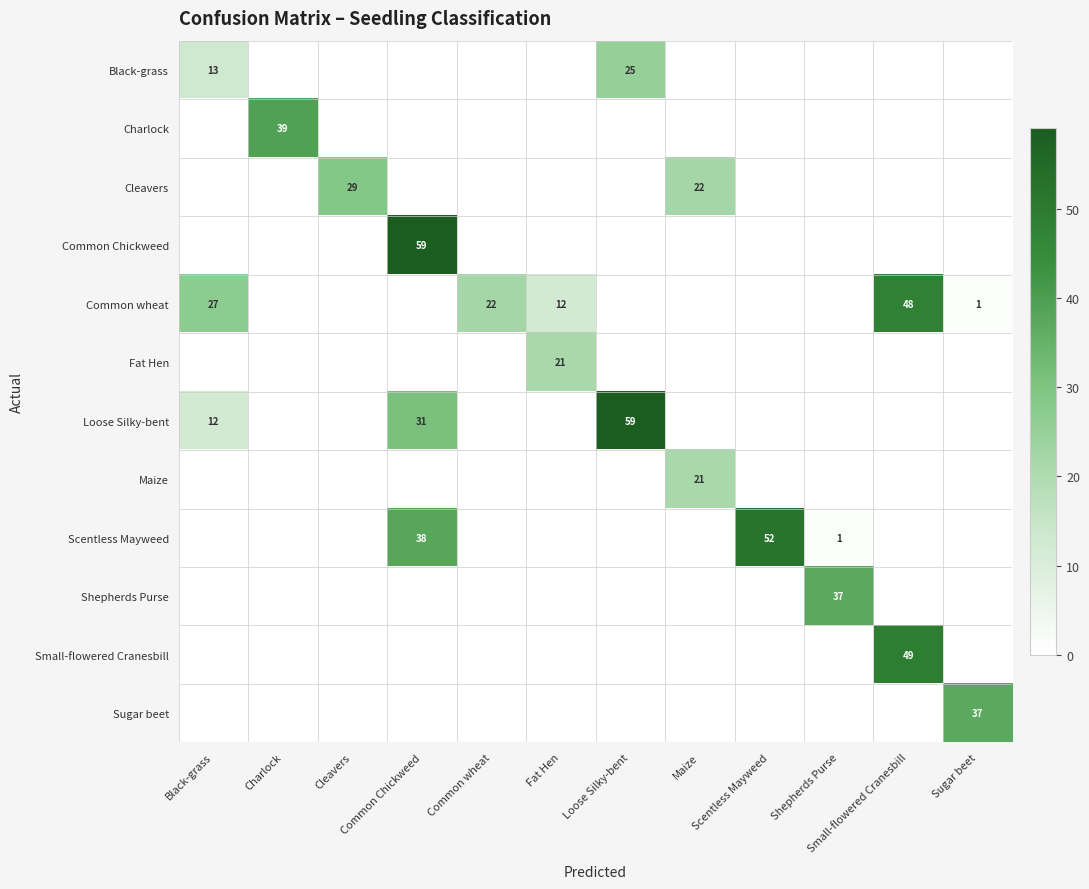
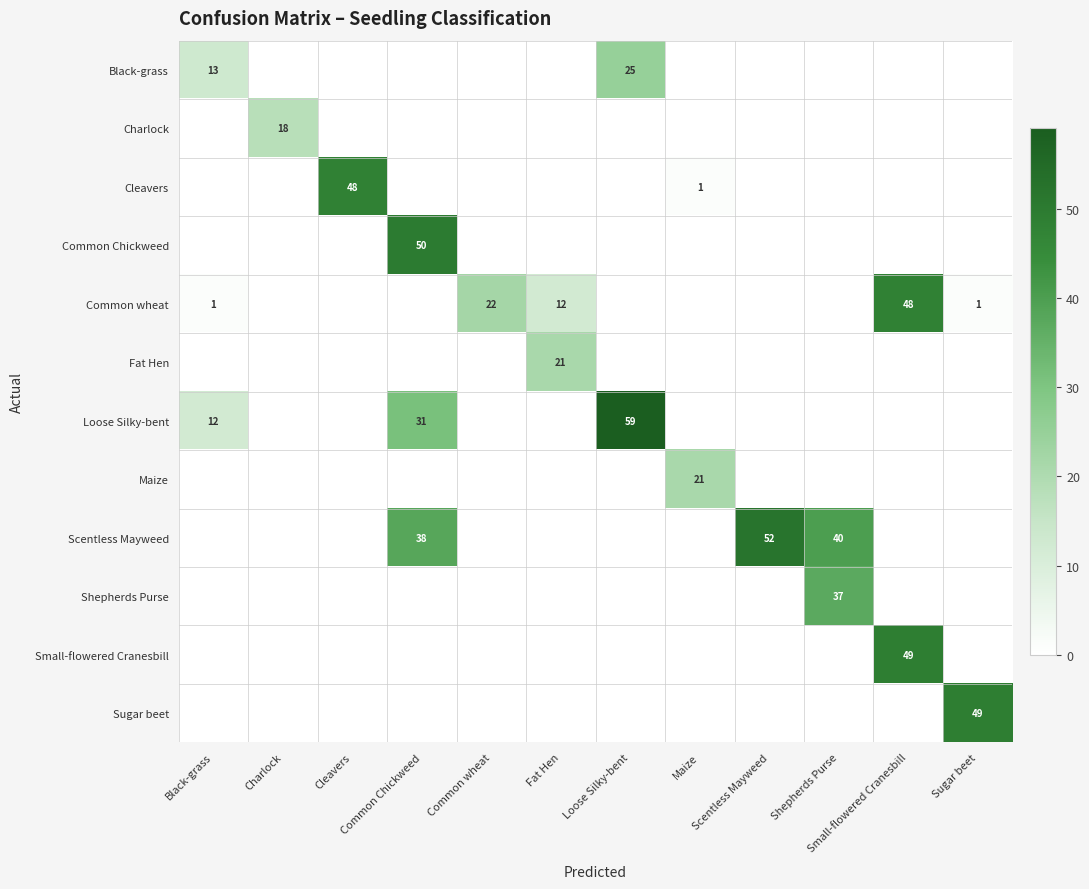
Charlock, Charlock: 39 -> 18
Cleavers, Cleavers: 29 -> 48
Cleavers, Maize: 22 -> 1
Common Chickweed, Common Chickweed: 59 -> 50
Common wheat, Black-grass: 27 -> 1
Scentless Mayweed, Shepherds Purse: 1 -> 40
Sugar beet, Sugar beet: 37 -> 49
